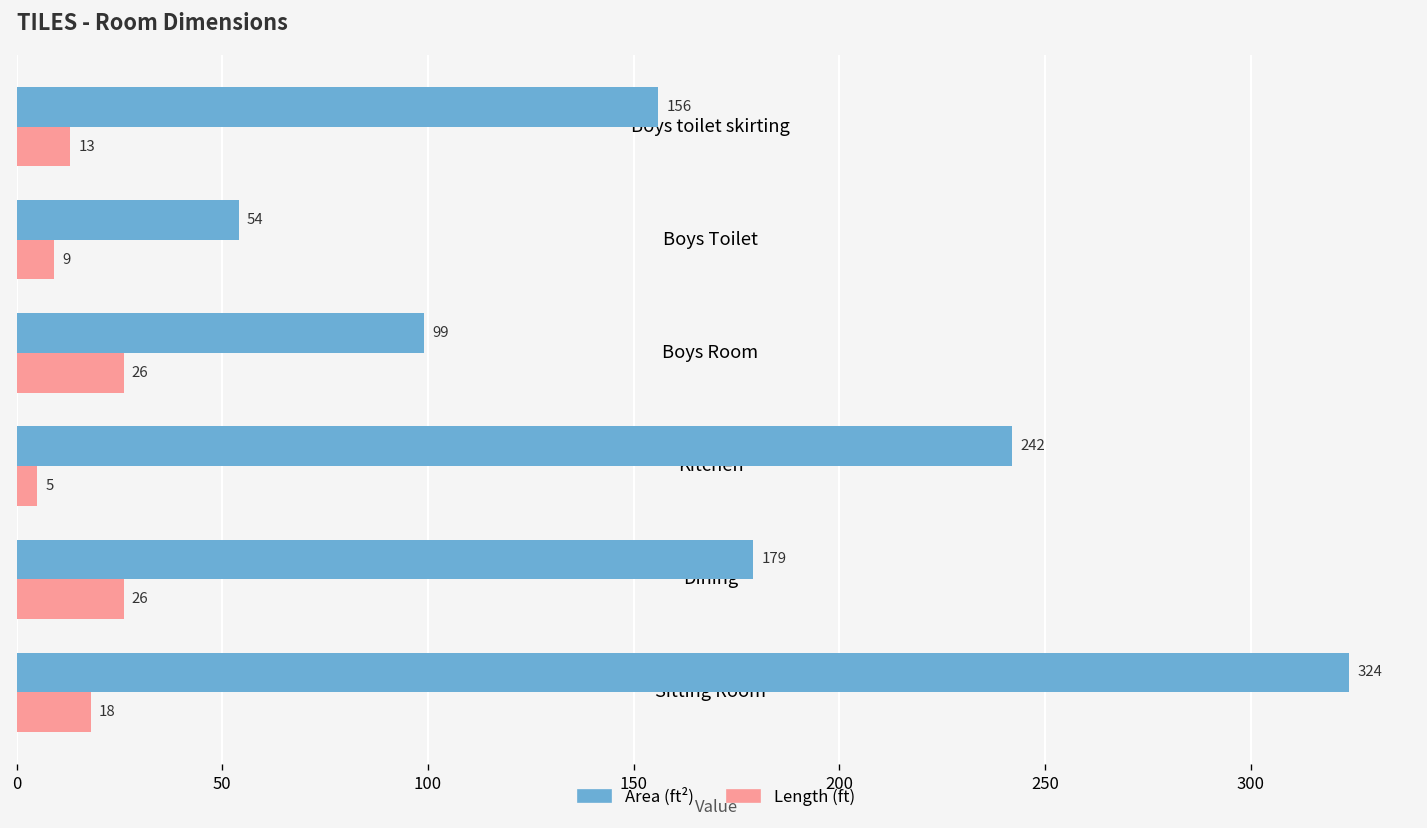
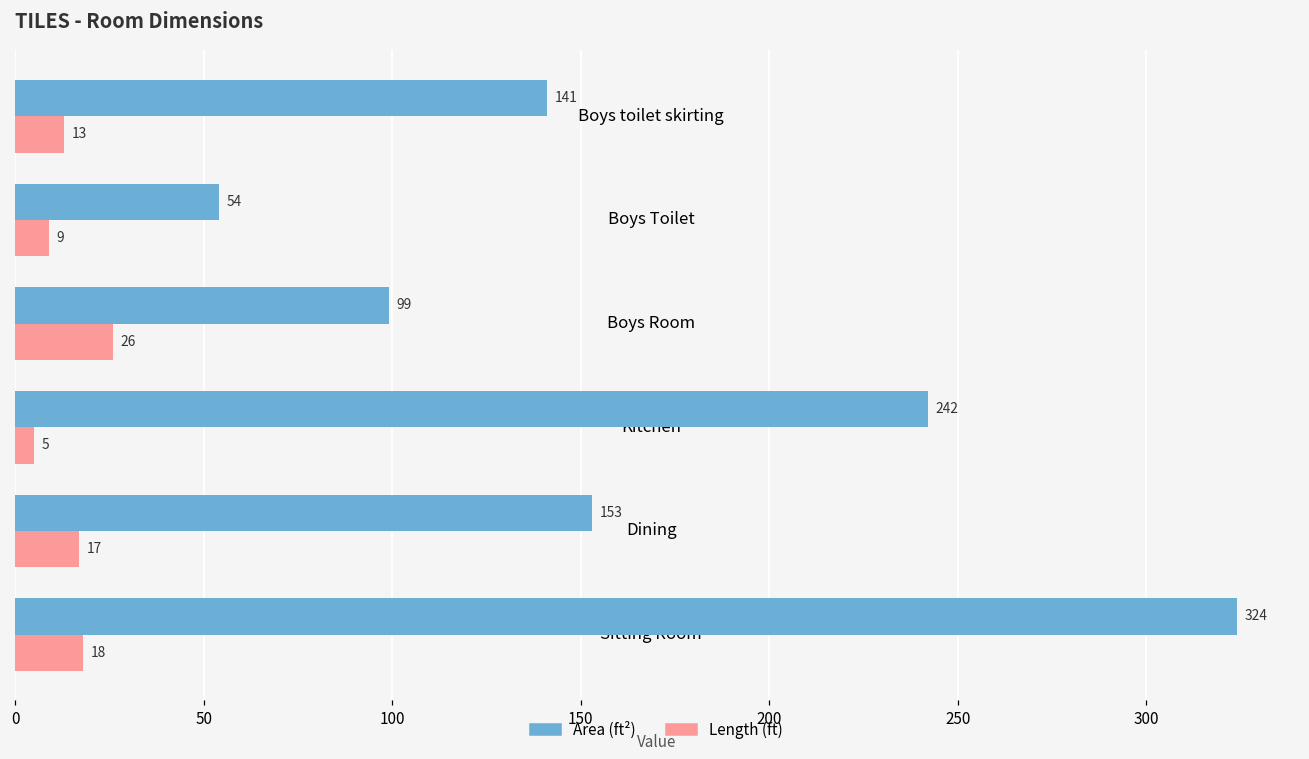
Area (ft²), Boys toilet skirting: 156 -> 141
Area (ft²), Dining: 179 -> 153
Length (ft), Dining: 26 -> 17
